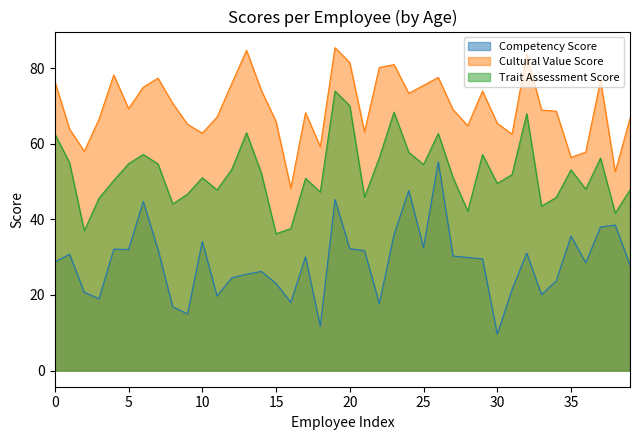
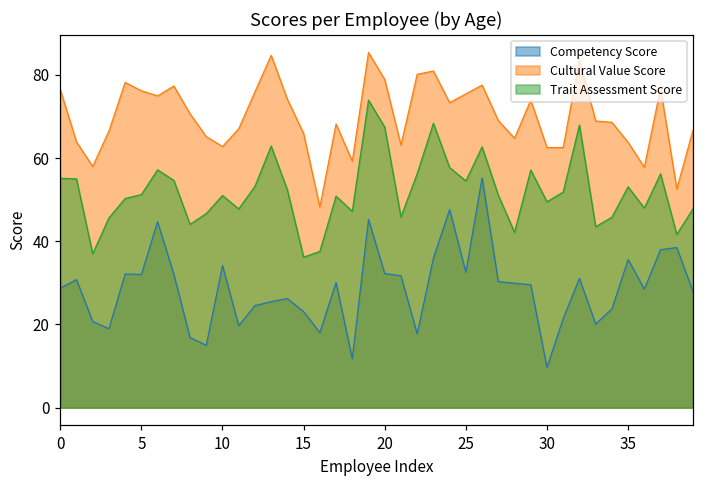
Trait Assessment Score, 0: 63 -> 55
Cultural Value Score, 5: 69 -> 76
Trait Assessment Score, 5: 55 -> 51
Cultural Value Score, 20: 81 -> 79
Trait Assessment Score, 20: 70 -> 67
Cultural Value Score, 30: 65 -> 63
Cultural Value Score, 35: 56 -> 64
